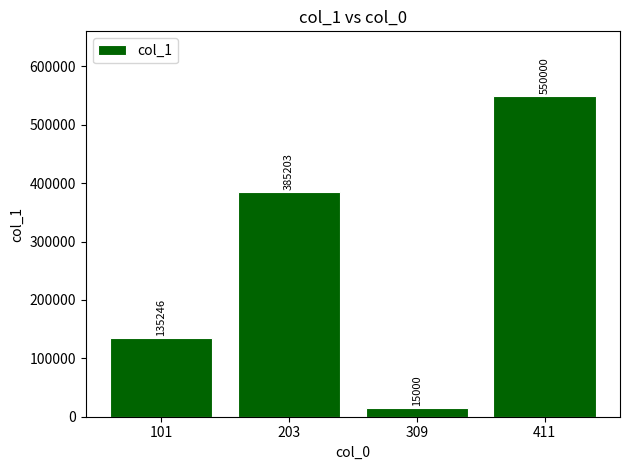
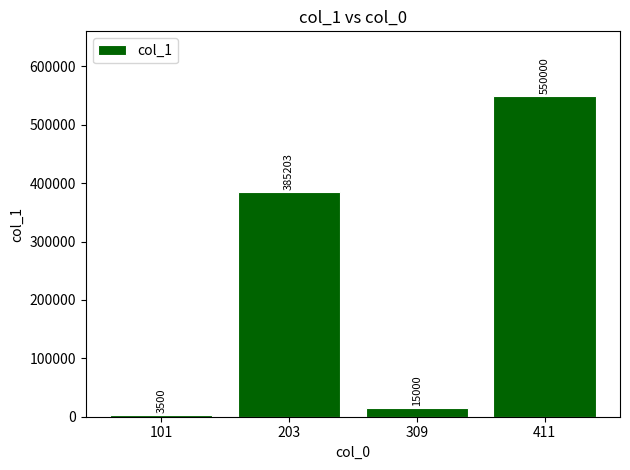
101: 135246 -> 3500
